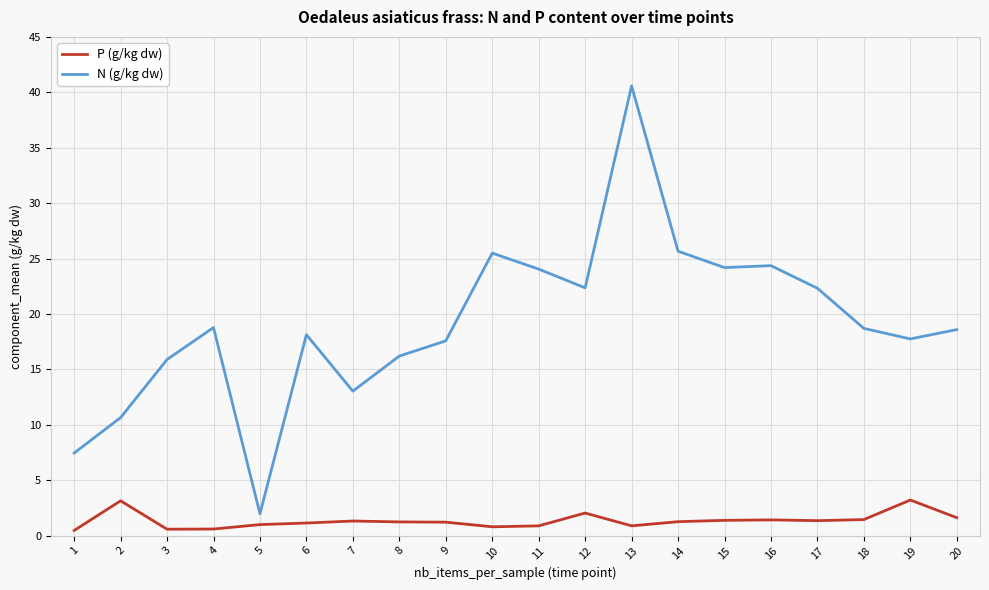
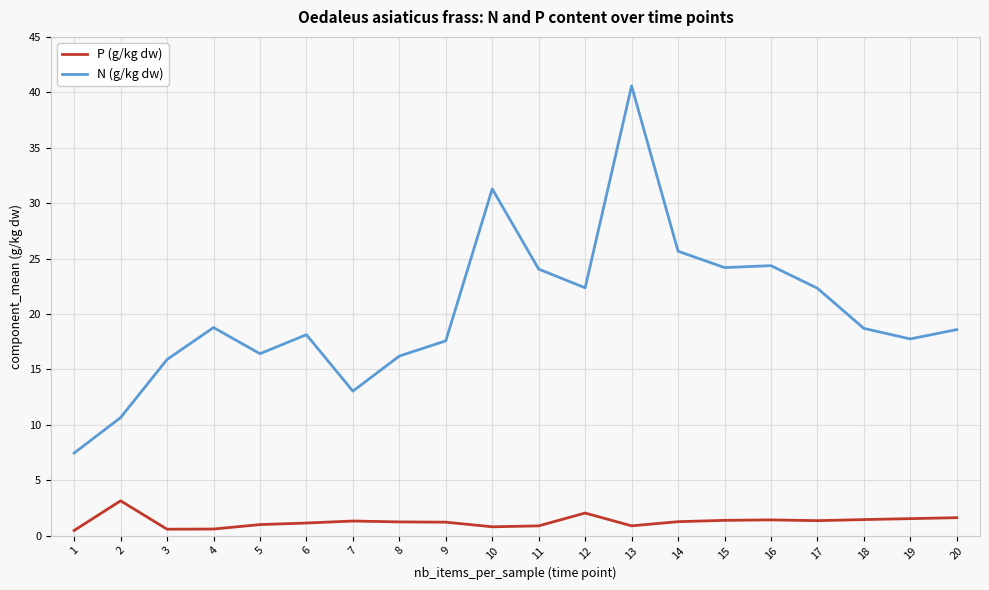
N (g/kg dw), 5: 2.0 -> 16.4
N (g/kg dw), 10: 25.5 -> 31.3
P (g/kg dw), 19: 3.2 -> 1.5
